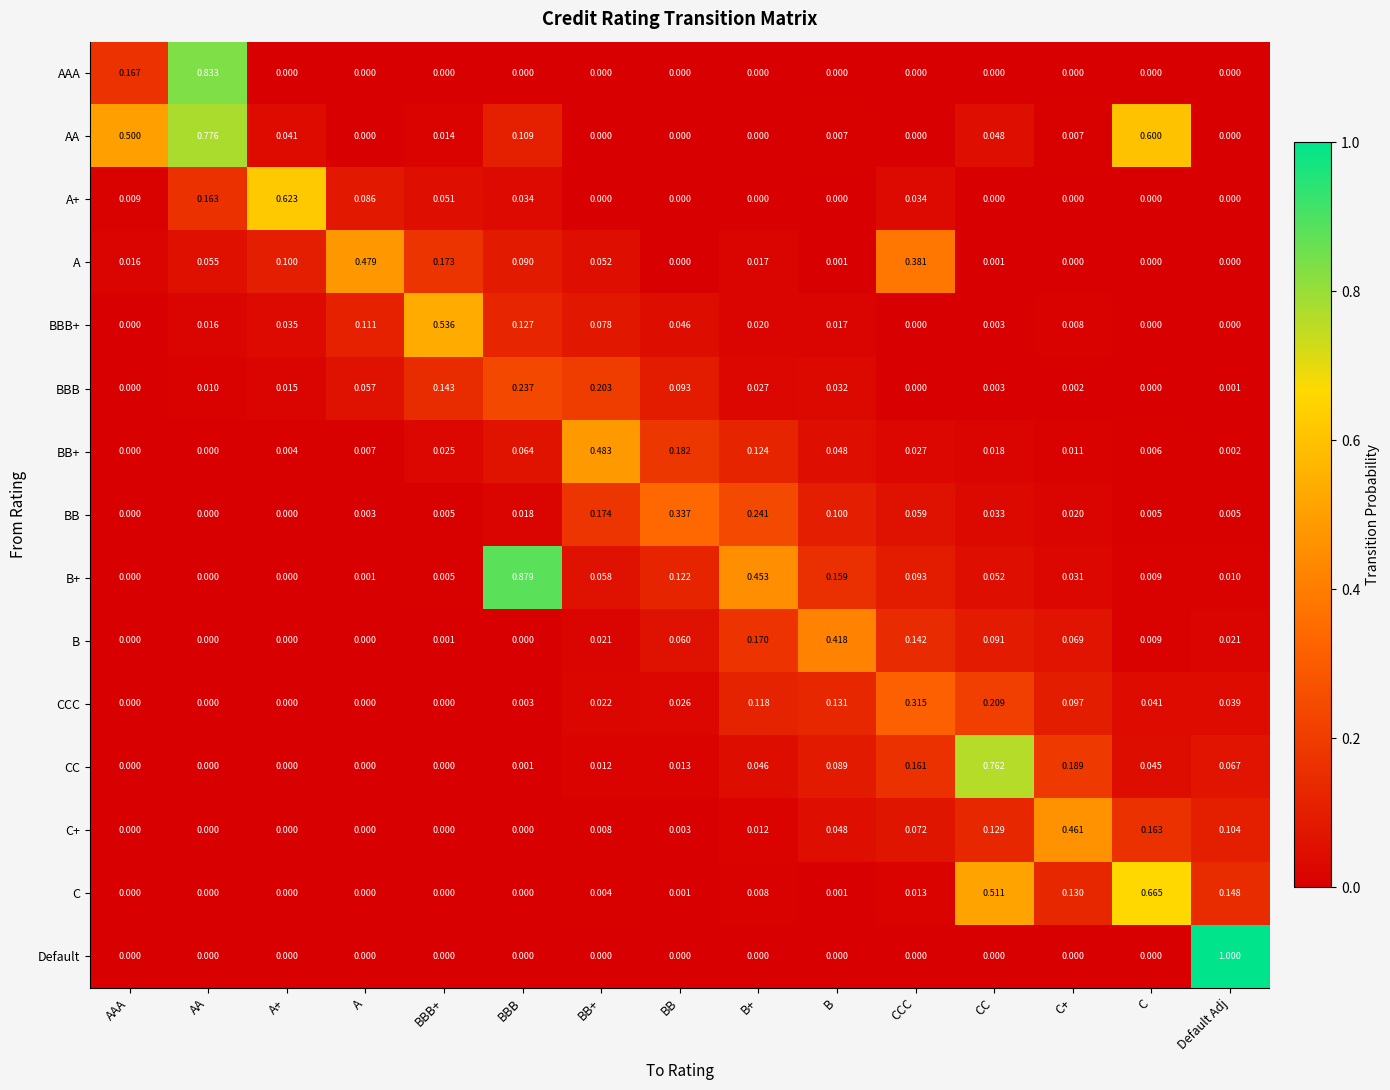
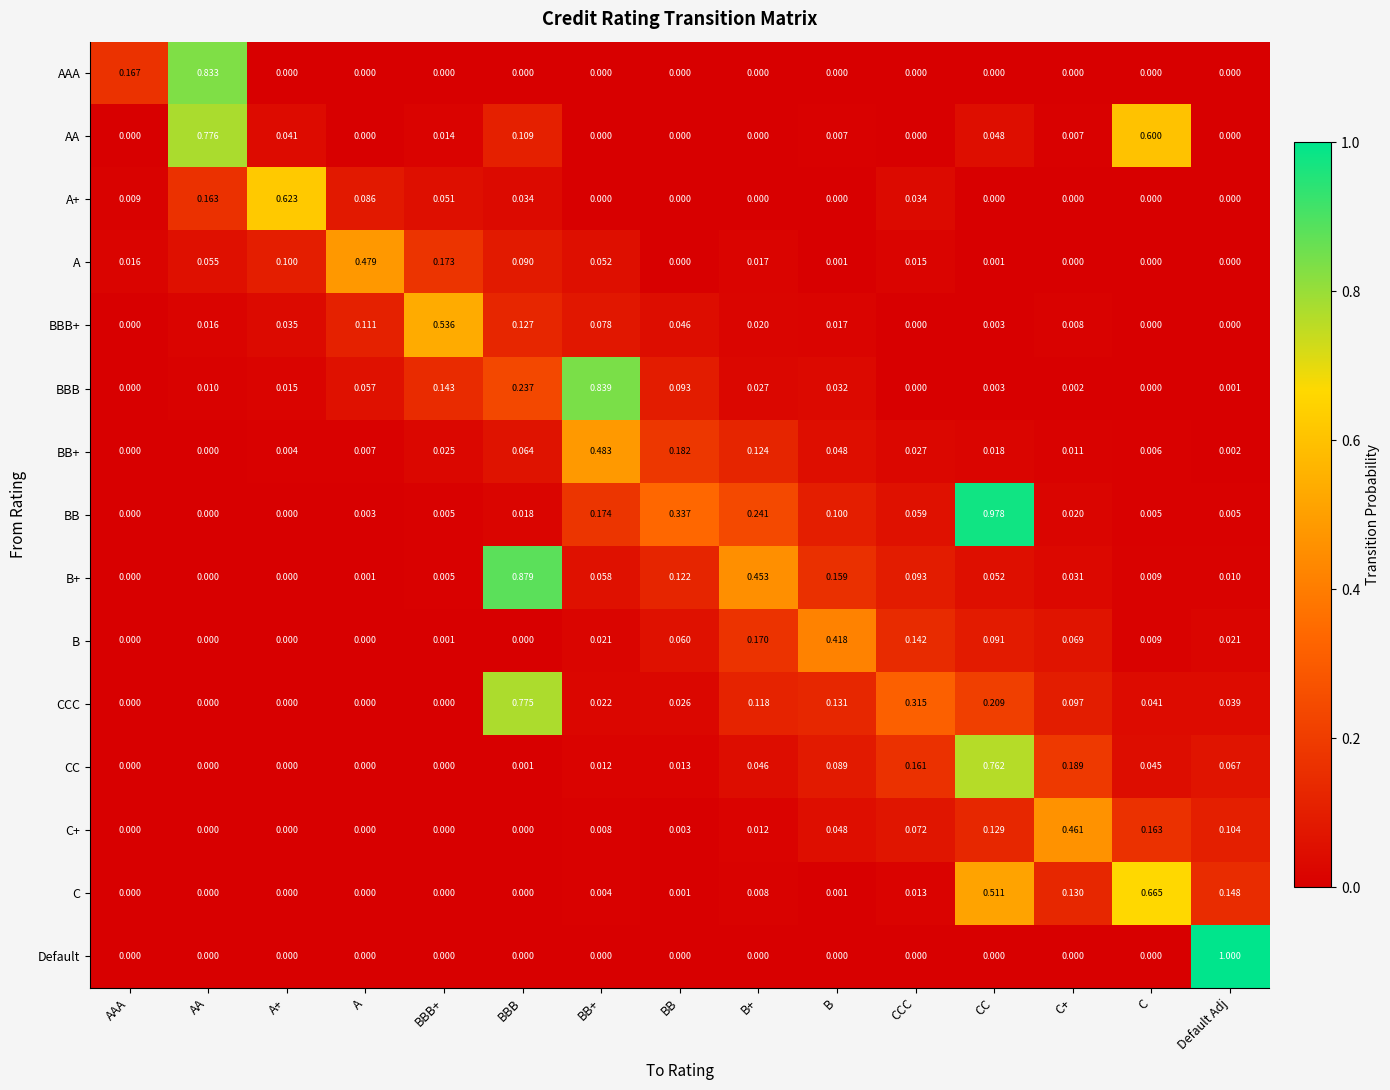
AA, AAA: 0.500 -> 0.000
A, CCC: 0.381 -> 0.015
BBB, BB+: 0.203 -> 0.839
BB, CC: 0.033 -> 0.978
CCC, BBB: 0.003 -> 0.775
